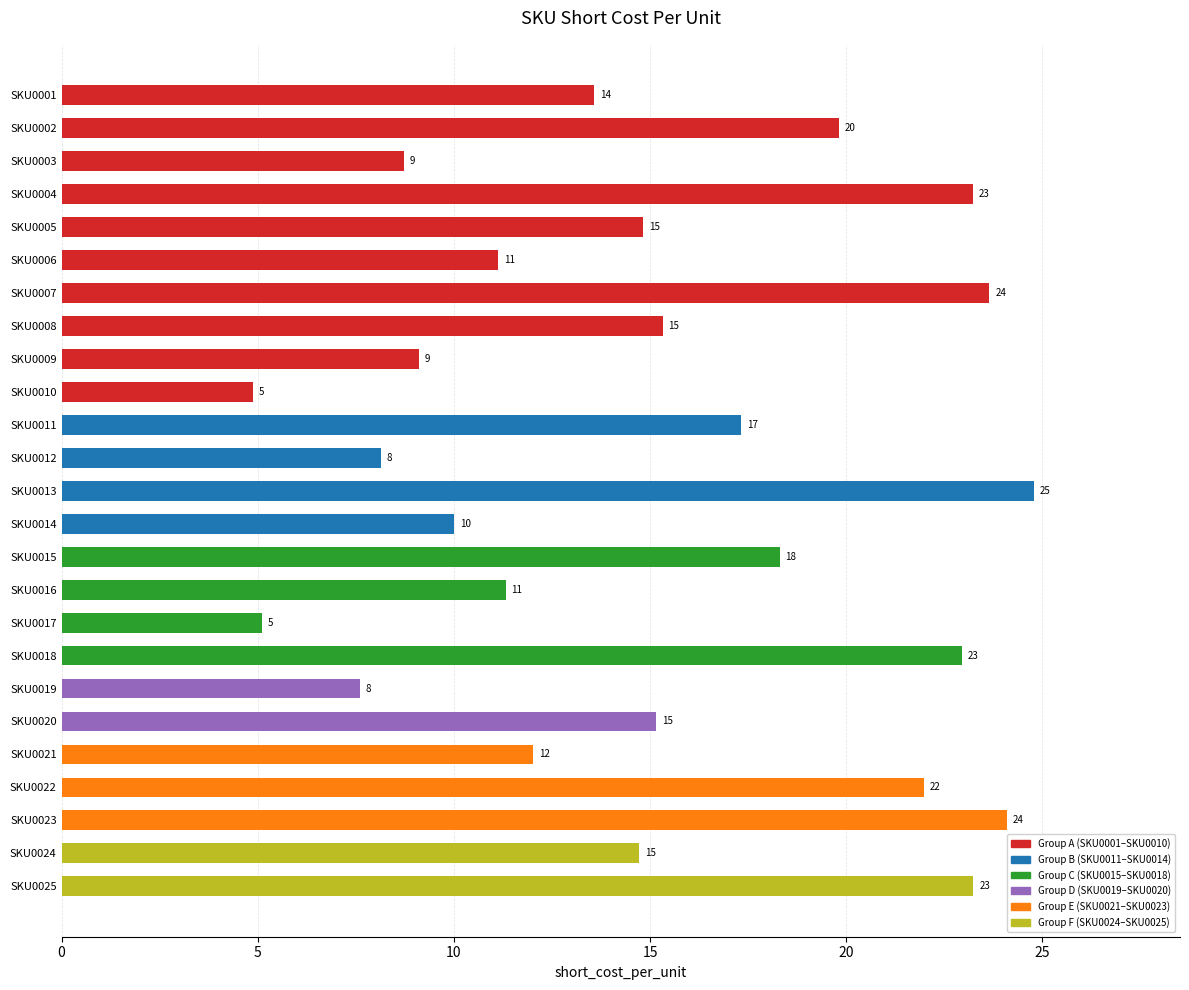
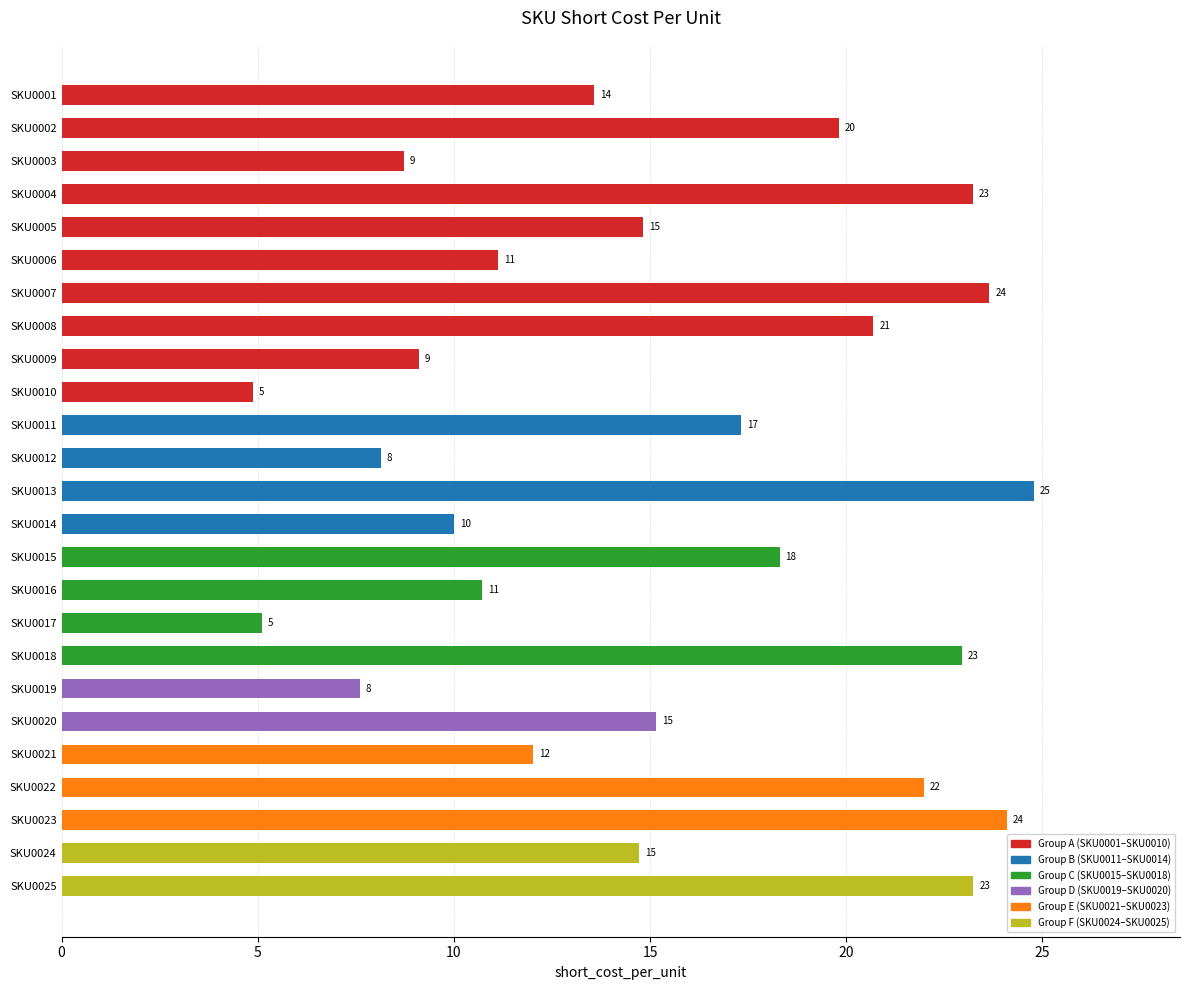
SKU0008: 15 -> 21
SKU0016: 11.3 -> 10.7
